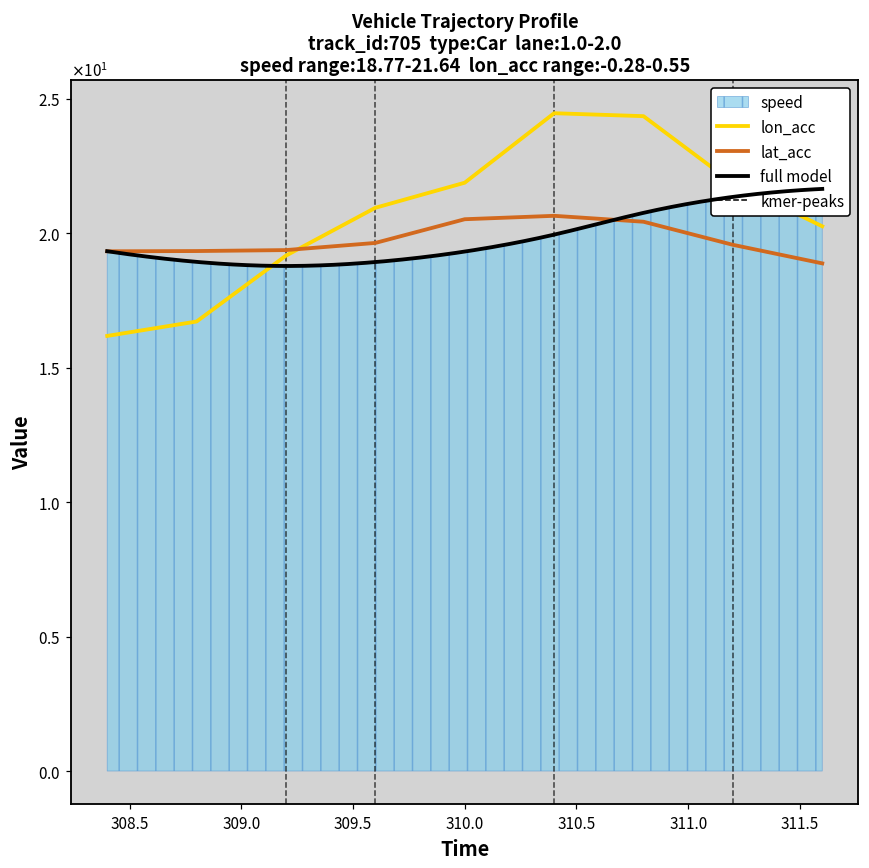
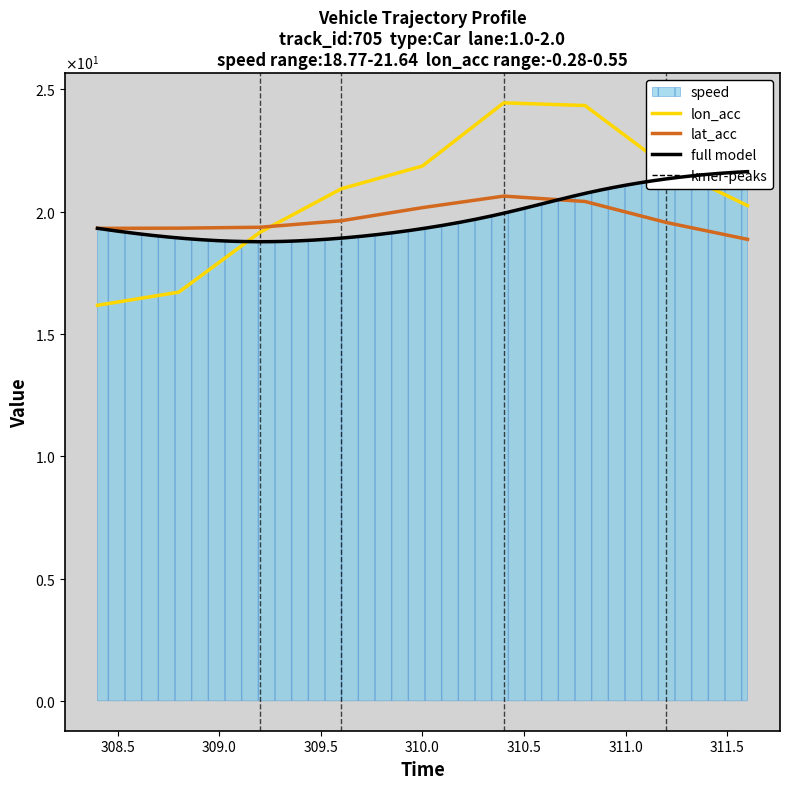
lat_acc, 310.0: 20.5 -> 20.2
